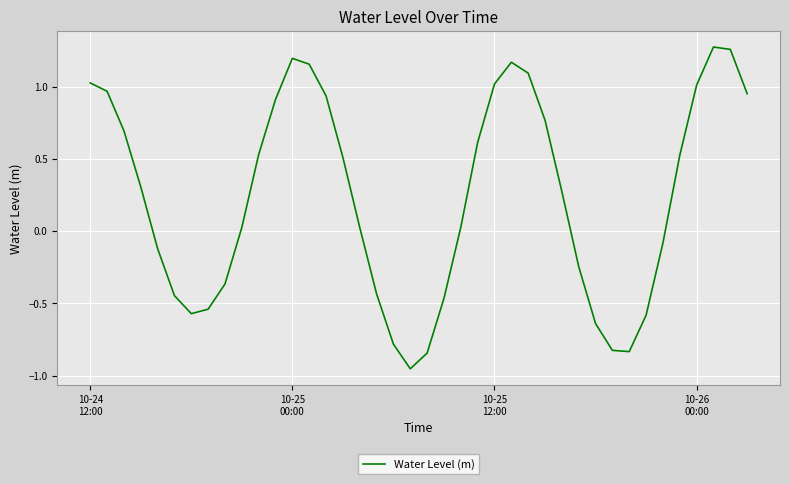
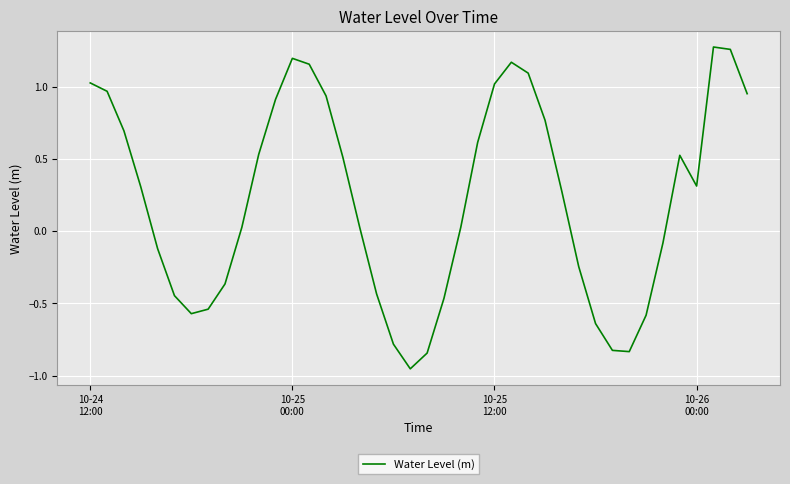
10-26 00:00: 1.01 -> 0.31
